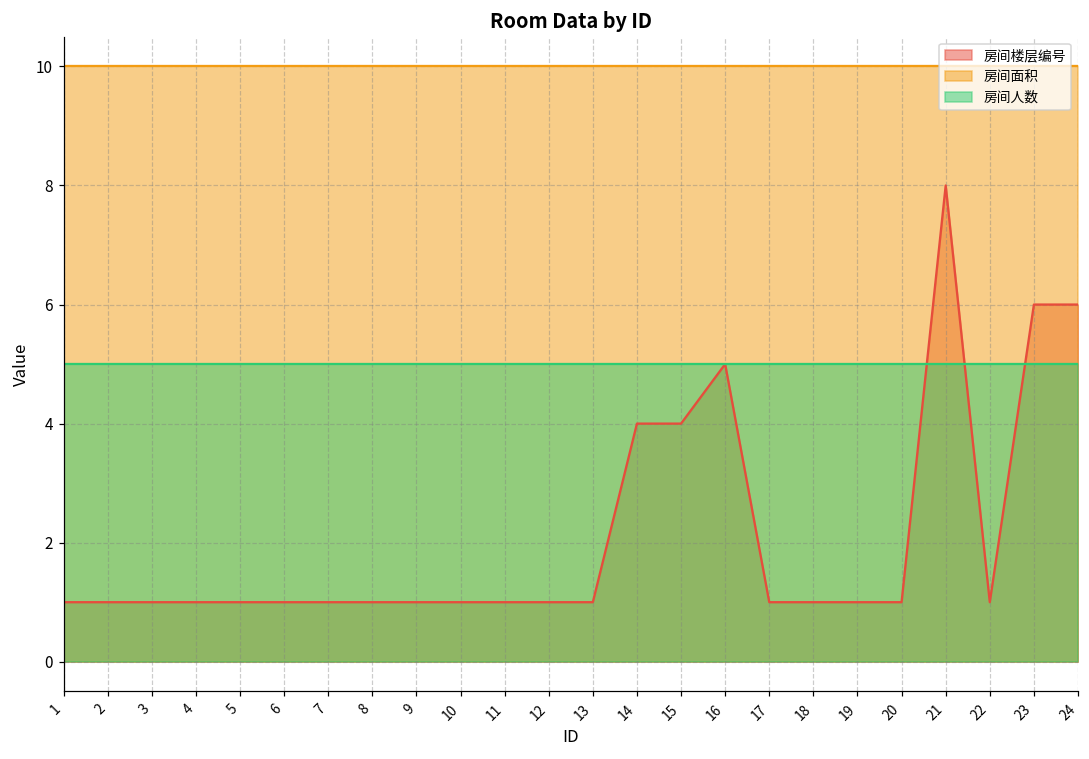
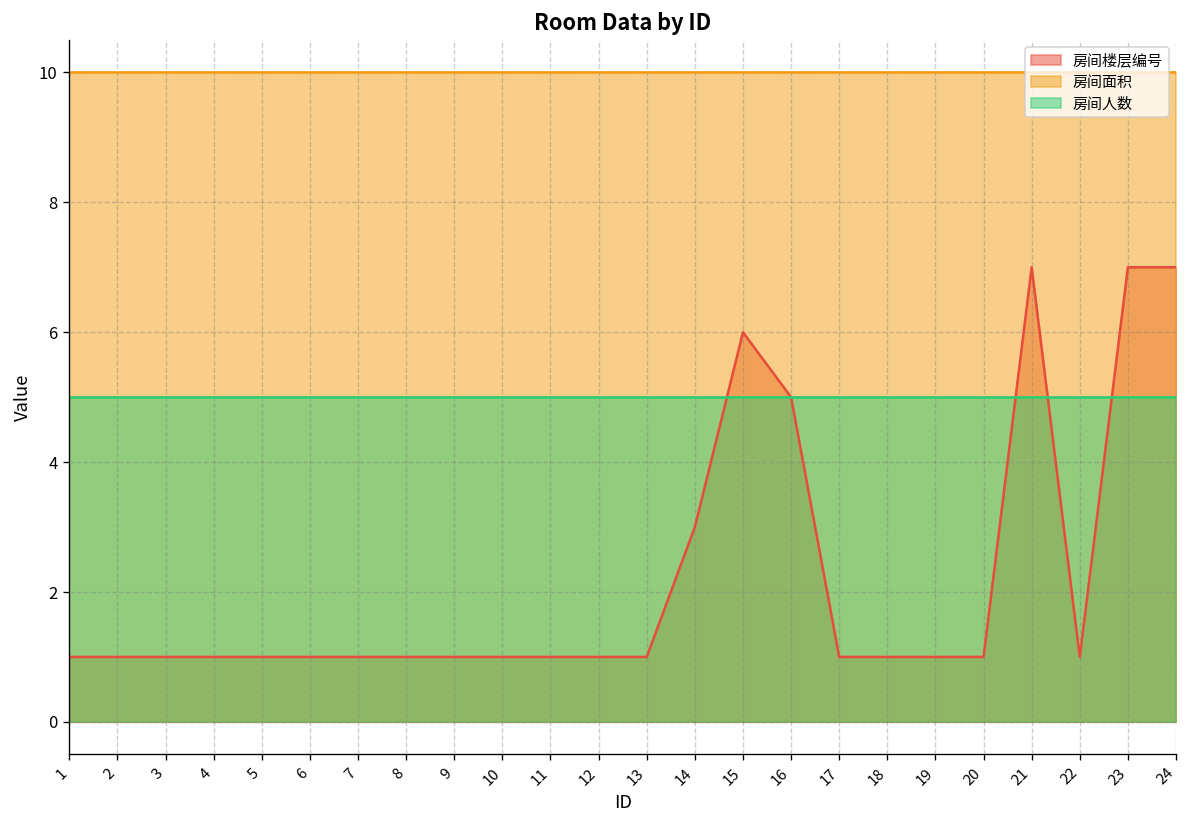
房间楼层编号, 14: 4 -> 3
房间楼层编号, 15: 4 -> 6
房间楼层编号, 21: 8 -> 7
房间楼层编号, 23: 6 -> 7
房间楼层编号, 24: 6 -> 7
